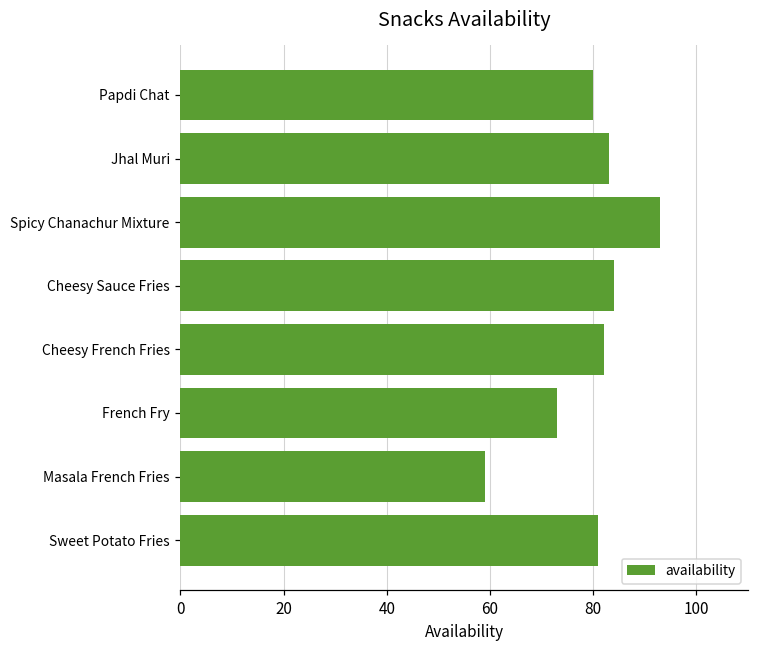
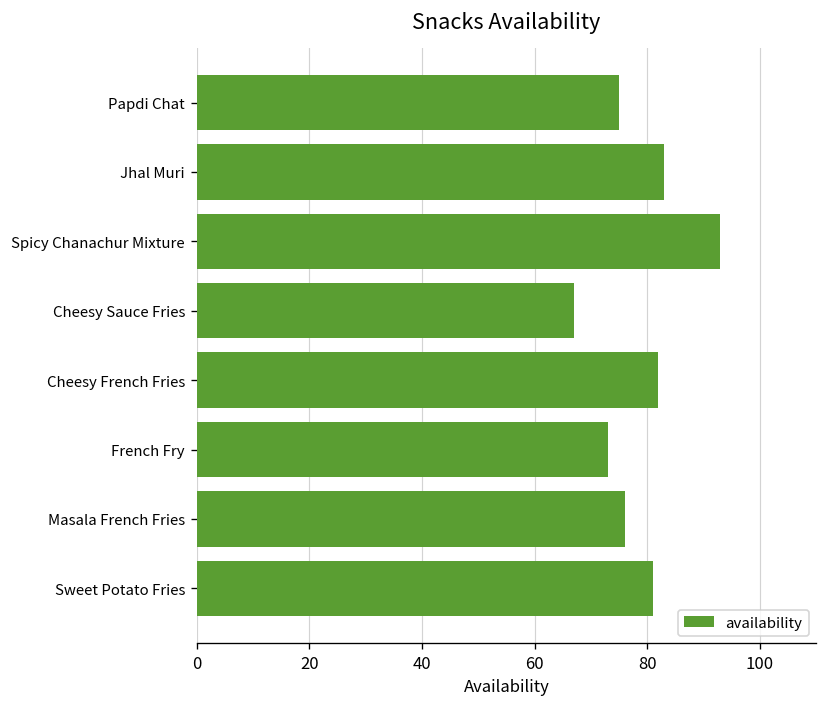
Papdi Chat: 80 -> 75
Cheesy Sauce Fries: 84 -> 67
Masala French Fries: 59 -> 76
